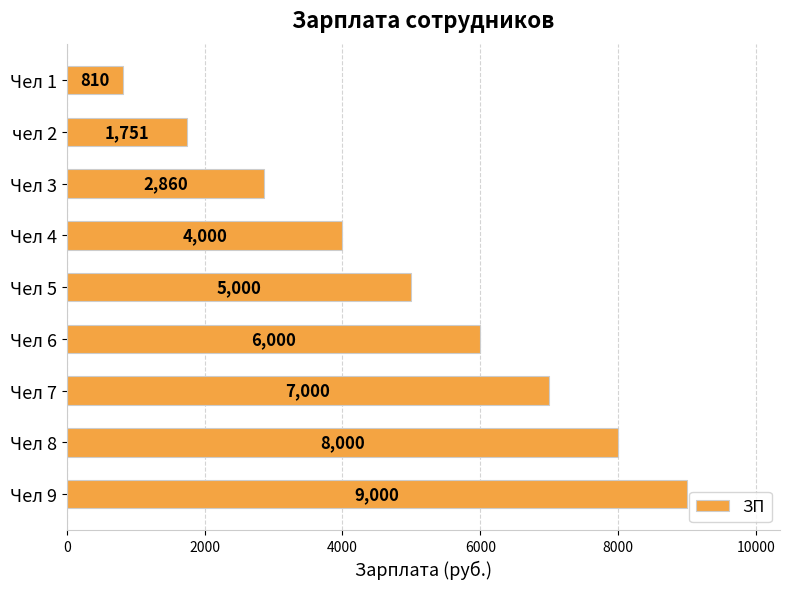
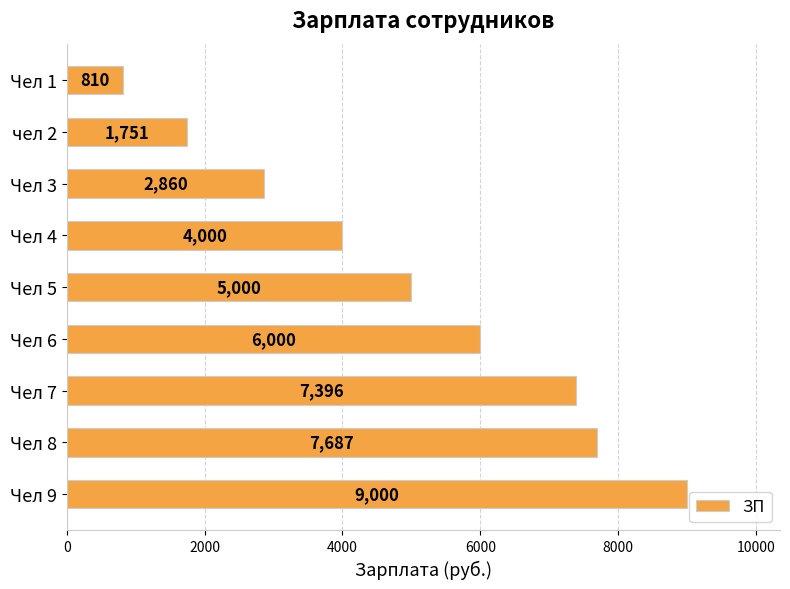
Чел 7: 7,000 -> 7,396
Чел 8: 8,000 -> 7,687
